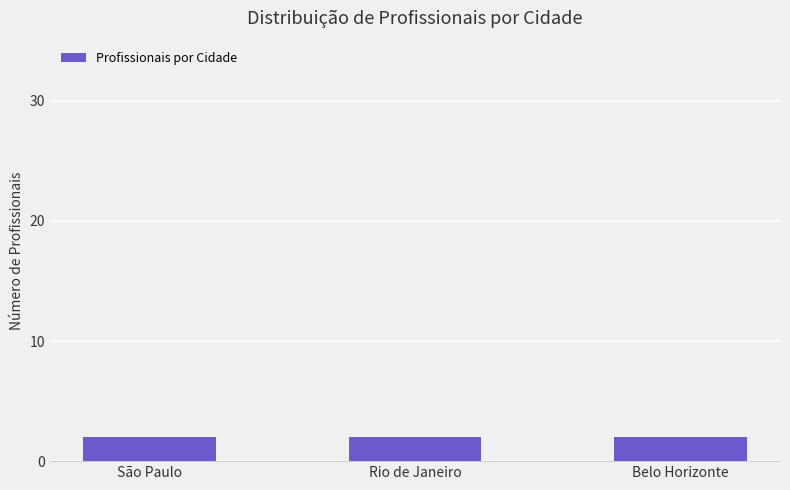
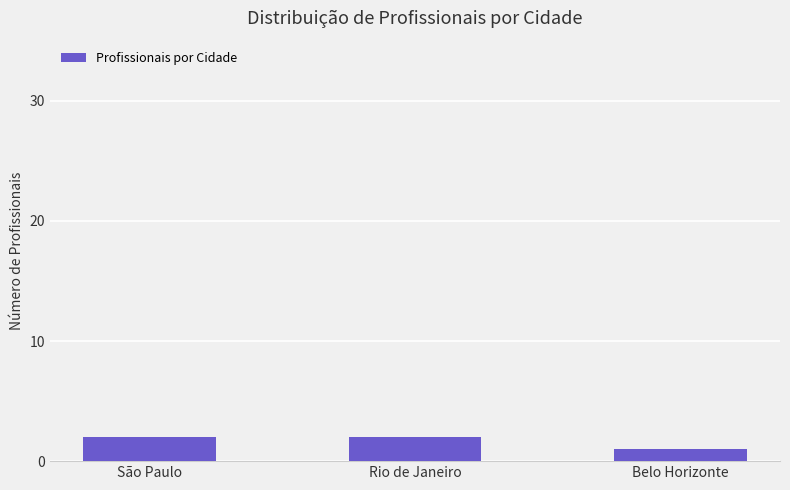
Belo Horizonte: 2 -> 1
